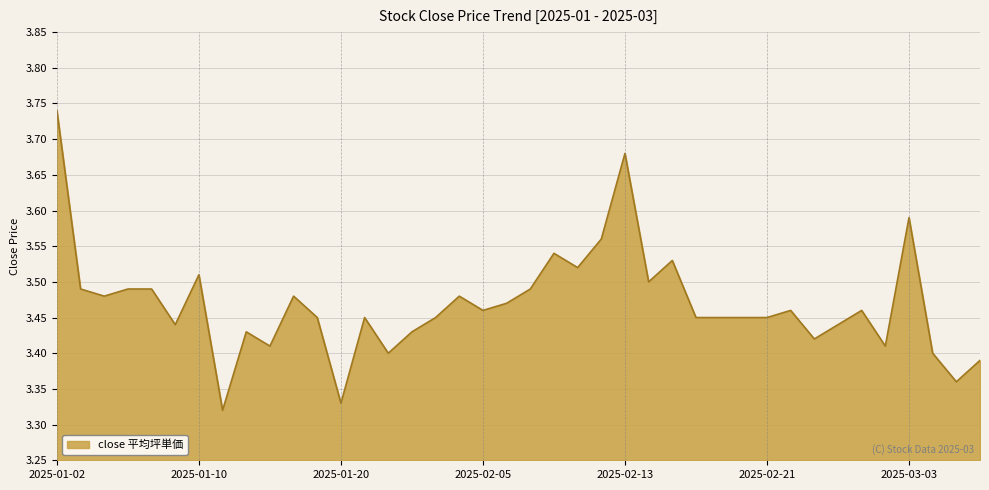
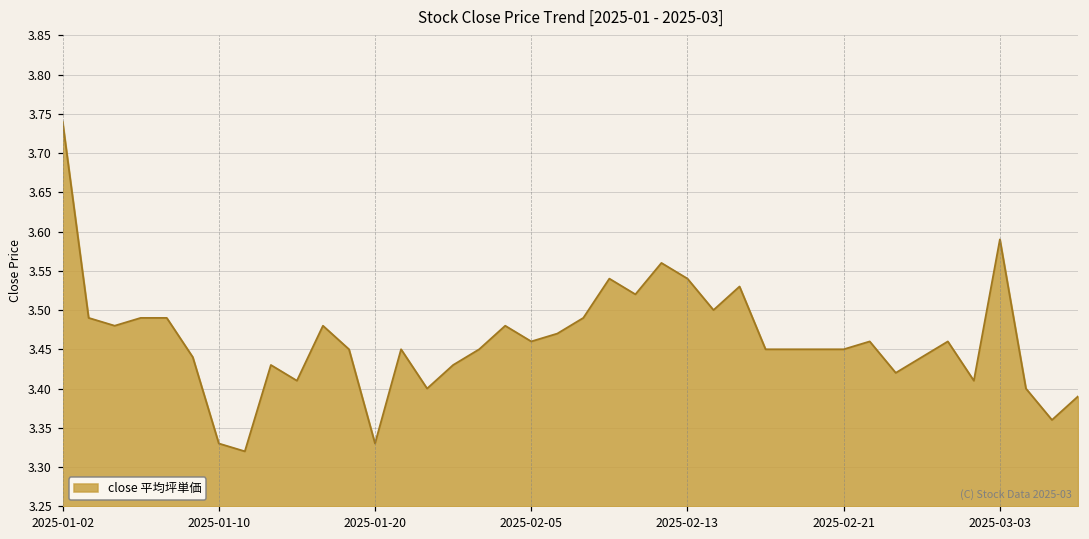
2025-01-10: 3.51 -> 3.33
2025-02-13: 3.68 -> 3.54
